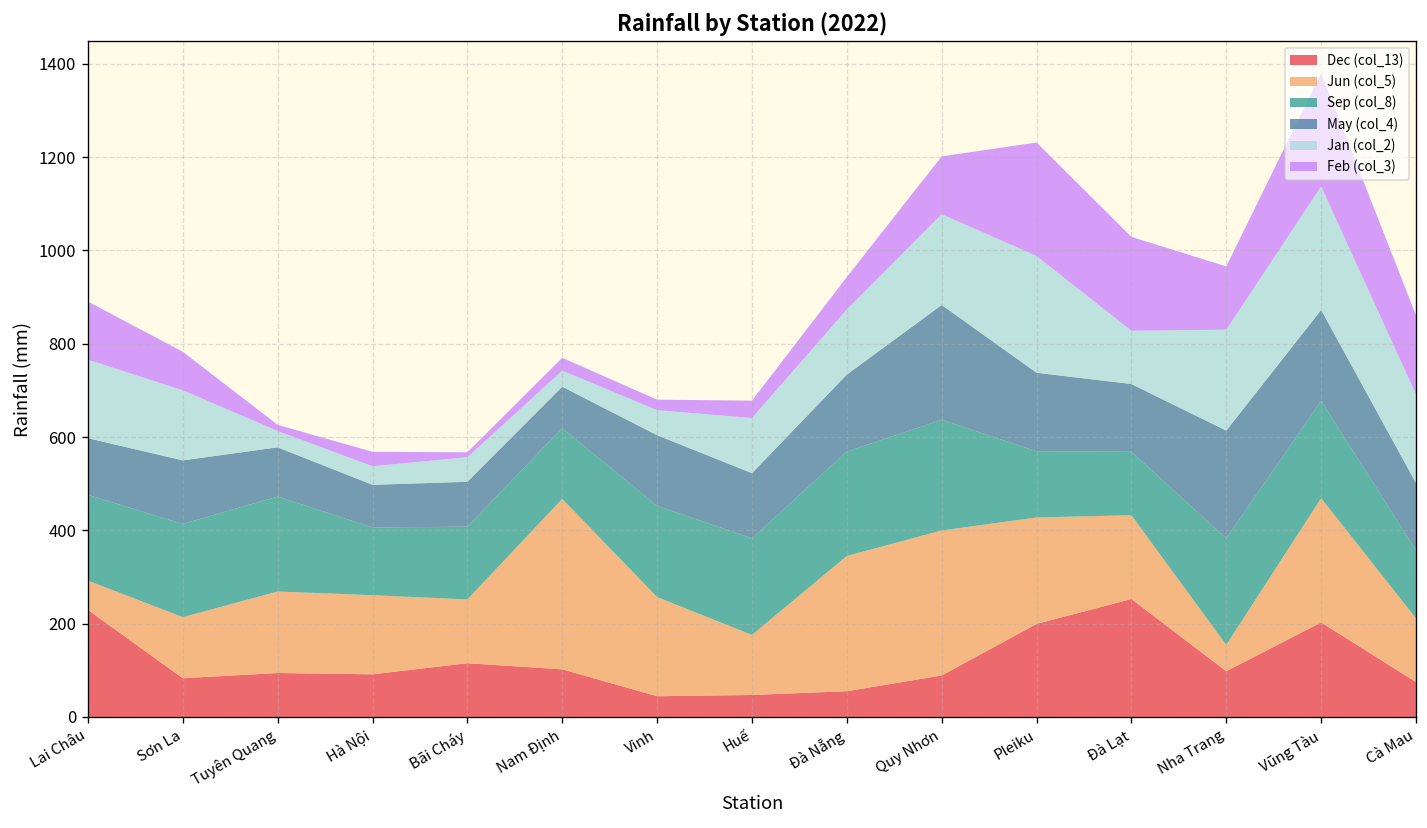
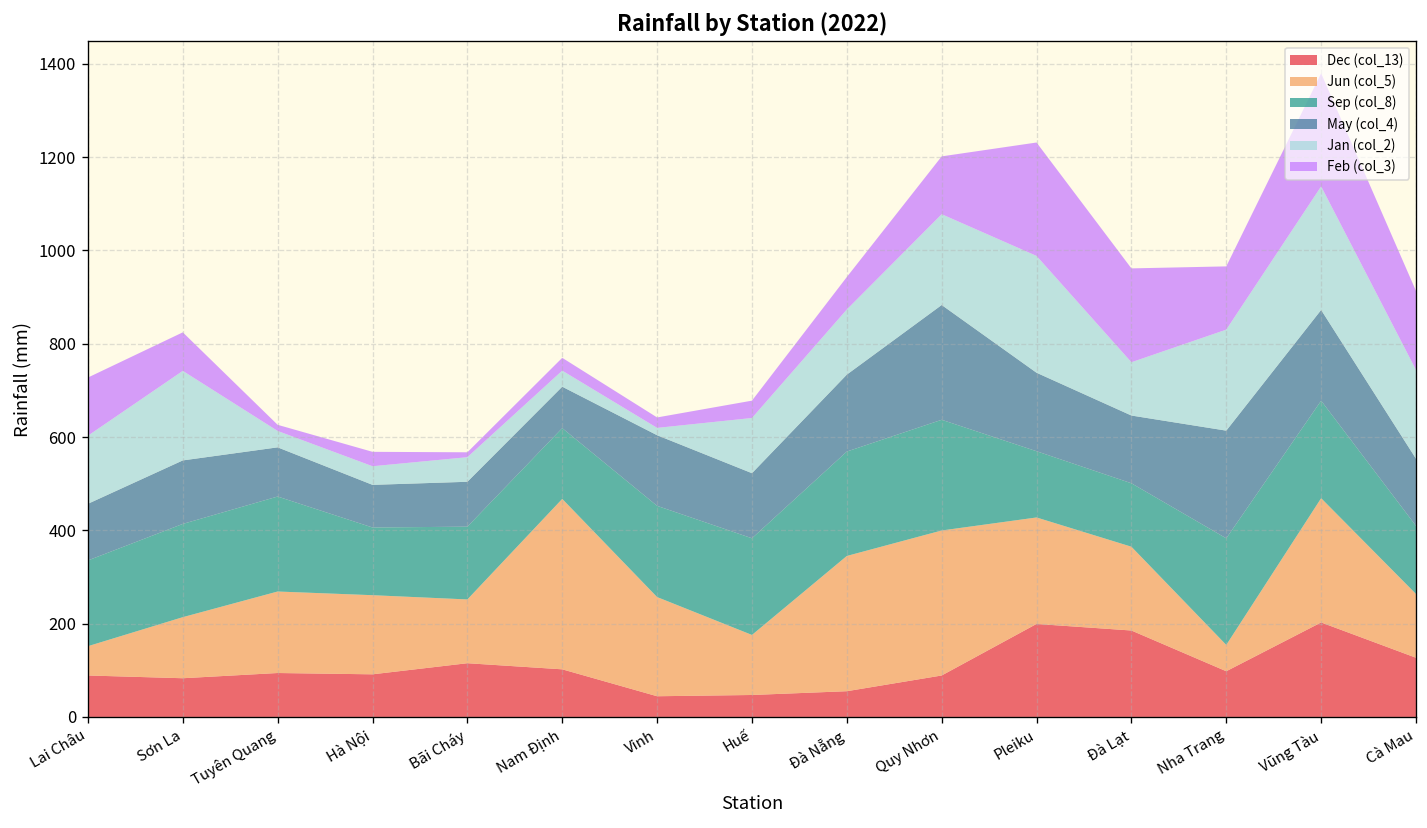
Dec (col_13), Lai Châu: 230 -> 90
Jan (col_2), Lai Châu: 170 -> 150
Jan (col_2), Sơn La: 150 -> 190
Jan (col_2), Vinh: 50 -> 20
Dec (col_13), Đà Lạt: 250 -> 190
Dec (col_13), Cà Mau: 70 -> 130
